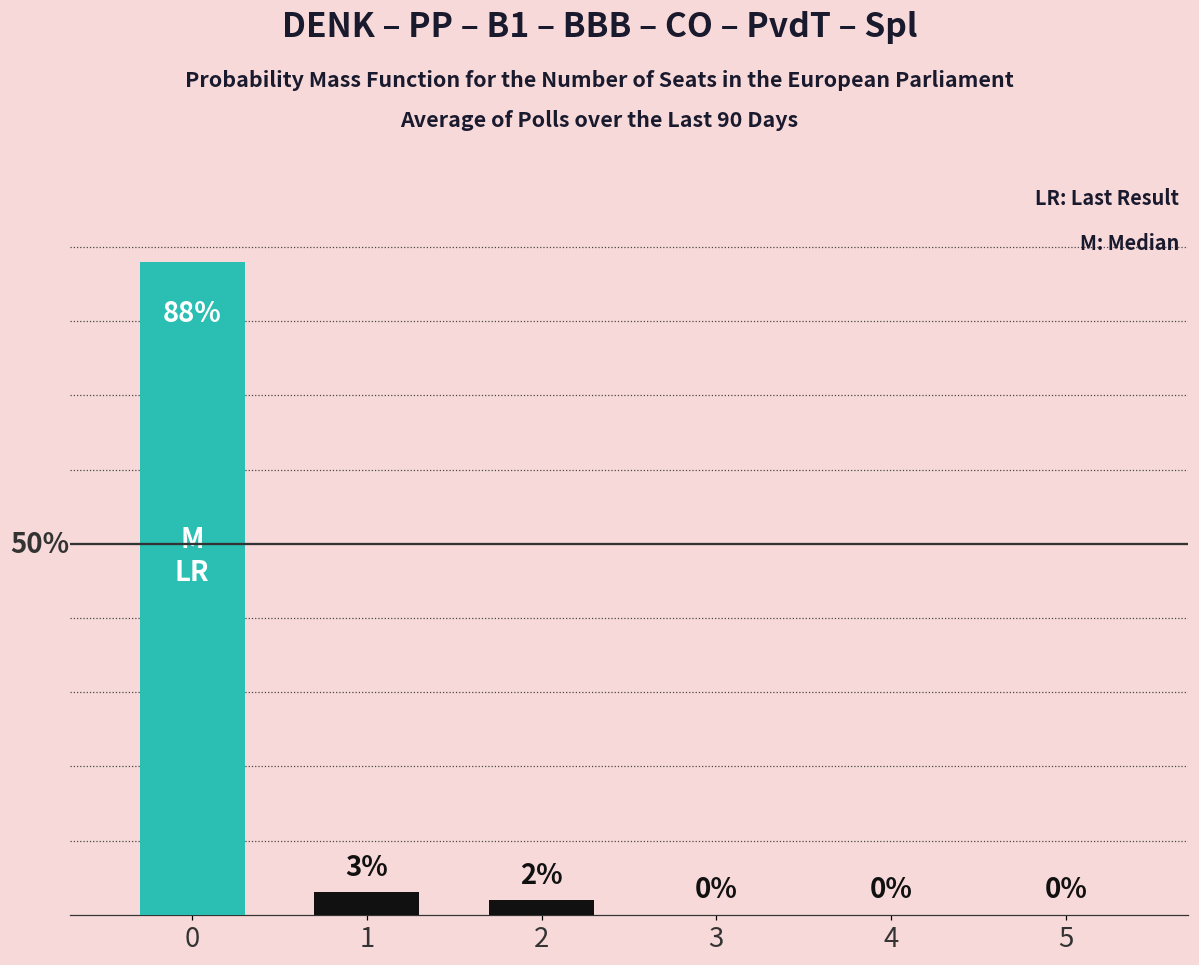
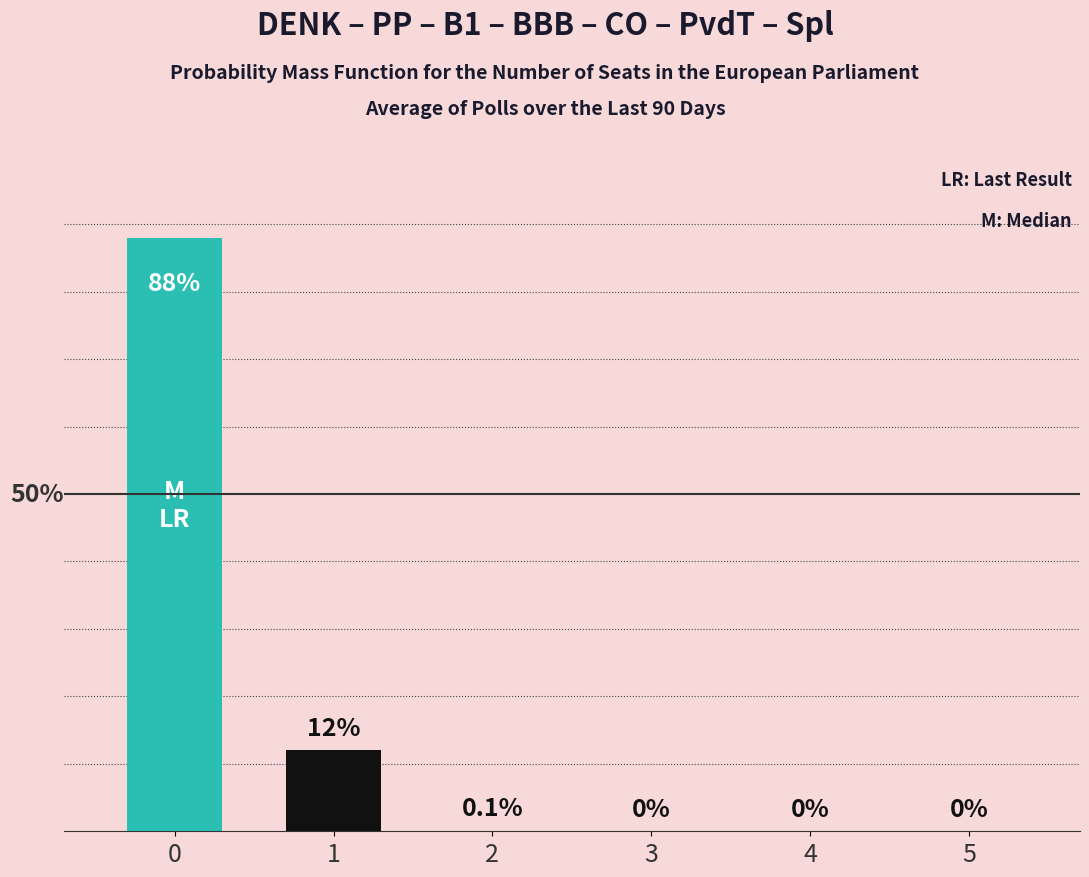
1: 3% -> 12%
2: 2% -> 0.1%
